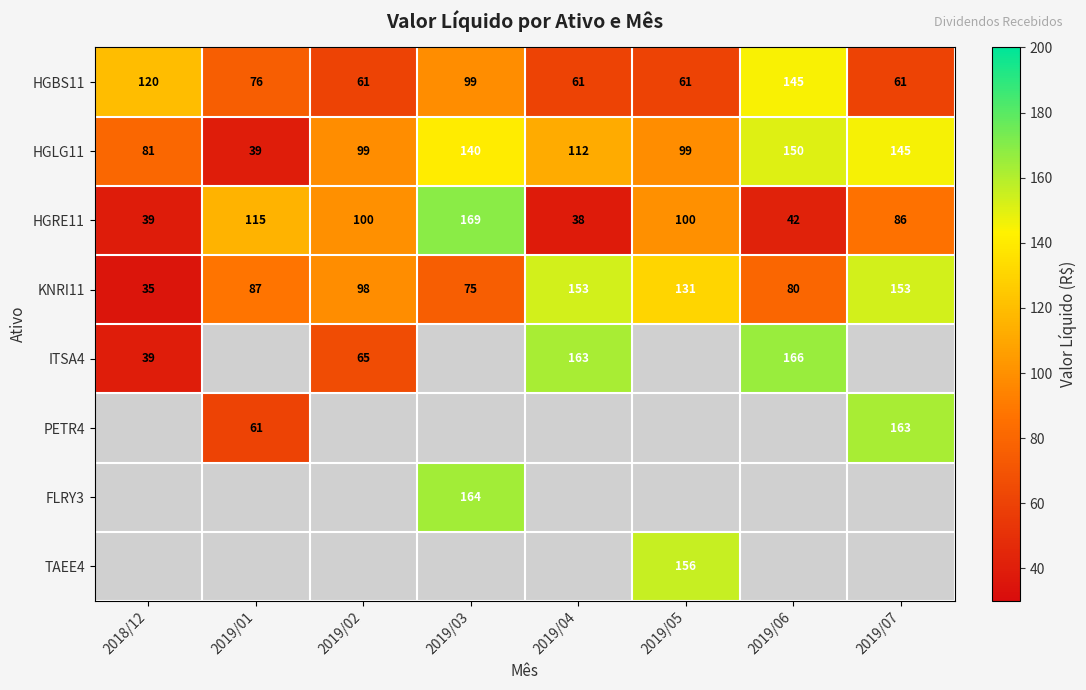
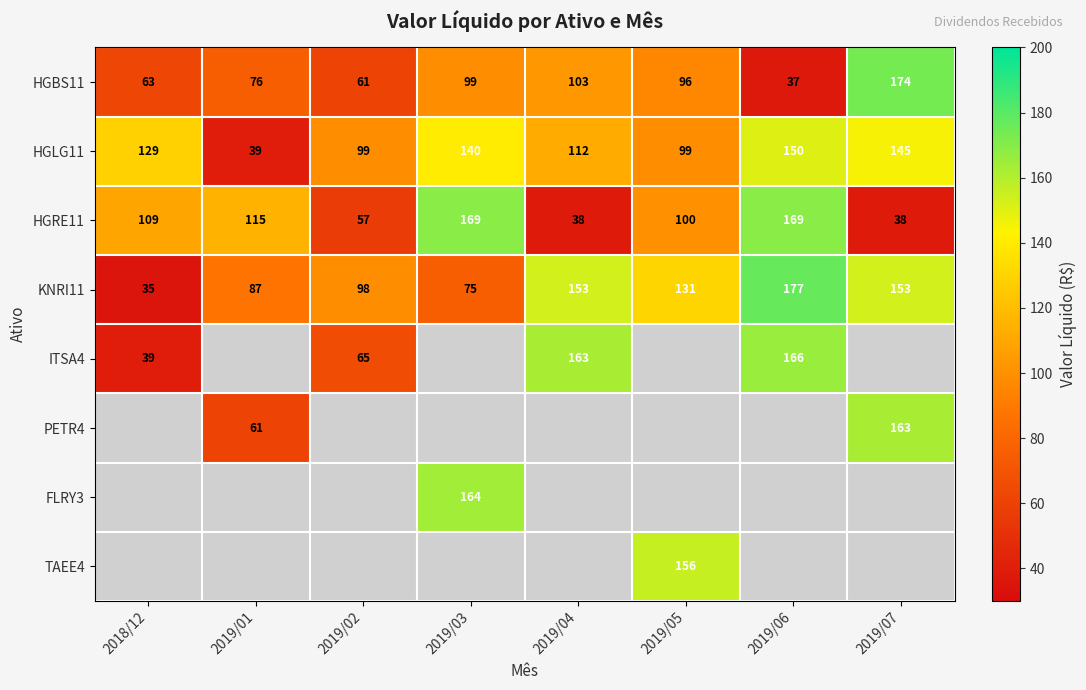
HGBS11, 2018/12: 120 -> 63
HGBS11, 2019/04: 61 -> 103
HGBS11, 2019/05: 61 -> 96
HGBS11, 2019/06: 145 -> 37
HGBS11, 2019/07: 61 -> 174
HGLG11, 2018/12: 81 -> 129
HGRE11, 2018/12: 39 -> 109
HGRE11, 2019/02: 100 -> 57
HGRE11, 2019/06: 42 -> 169
HGRE11, 2019/07: 86 -> 38
KNRI11, 2019/06: 80 -> 177
